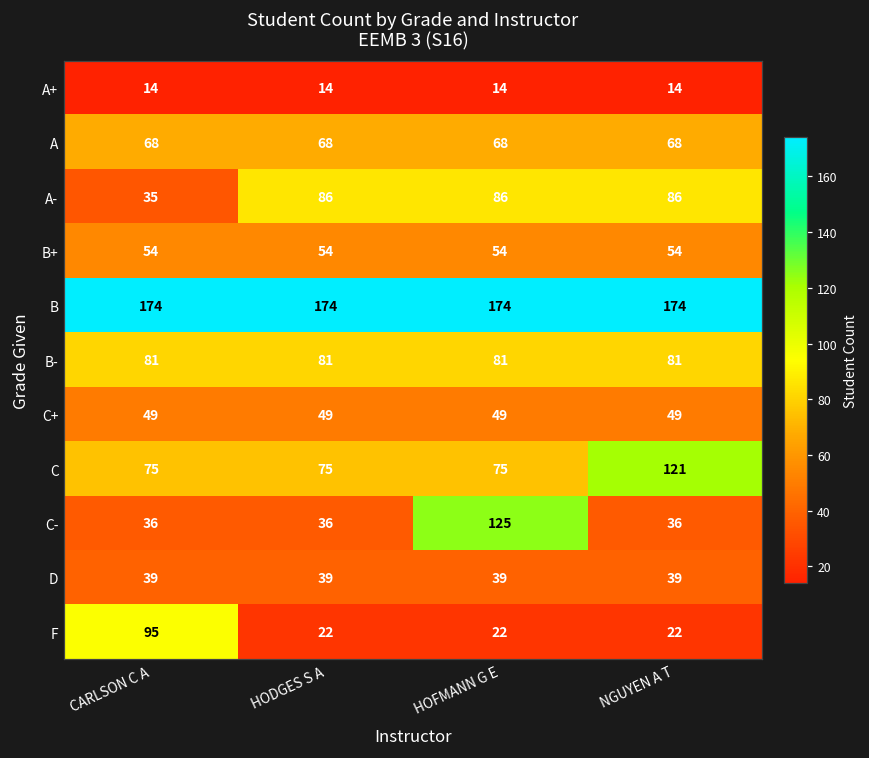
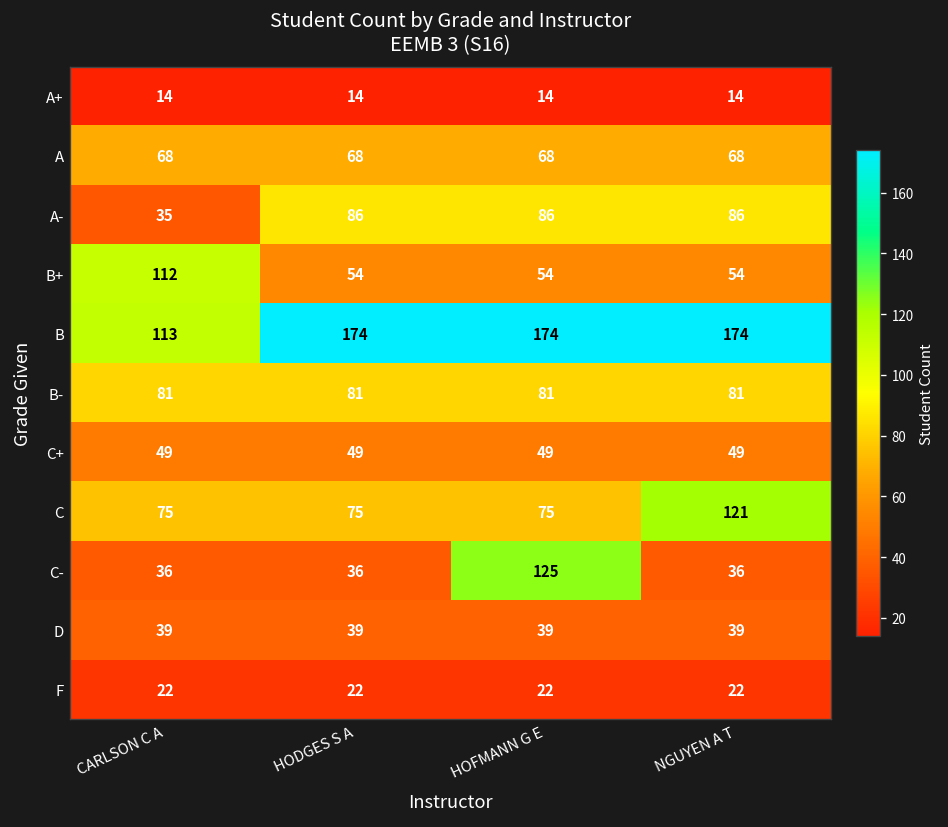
B+, CARLSON C A: 54 -> 112
B, CARLSON C A: 174 -> 113
F, CARLSON C A: 95 -> 22
